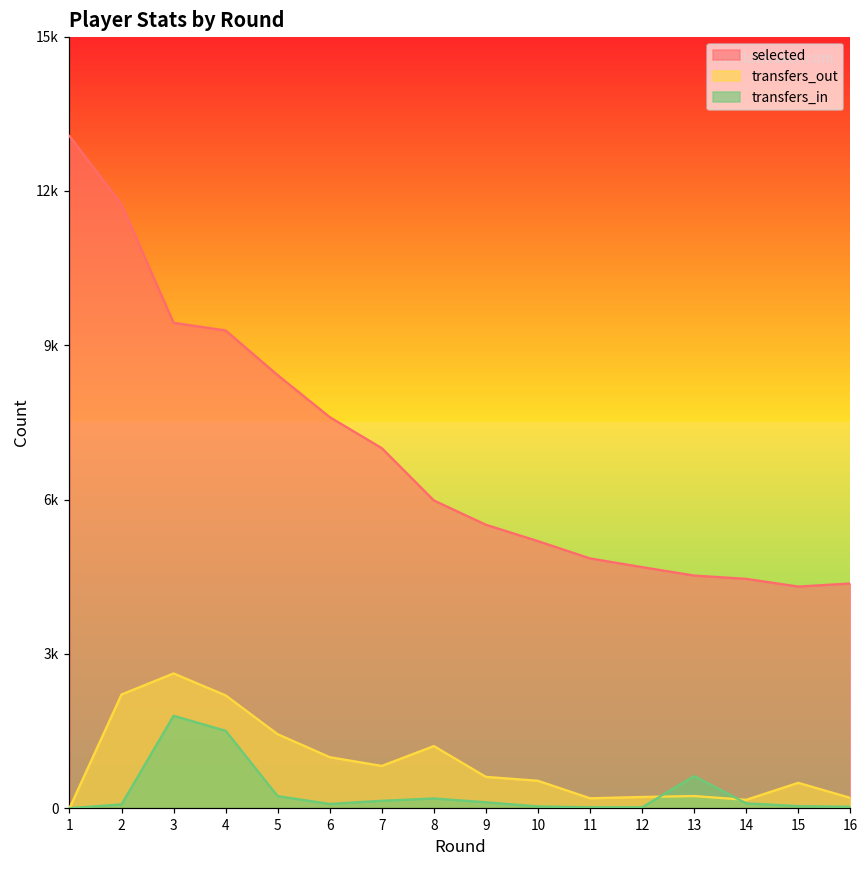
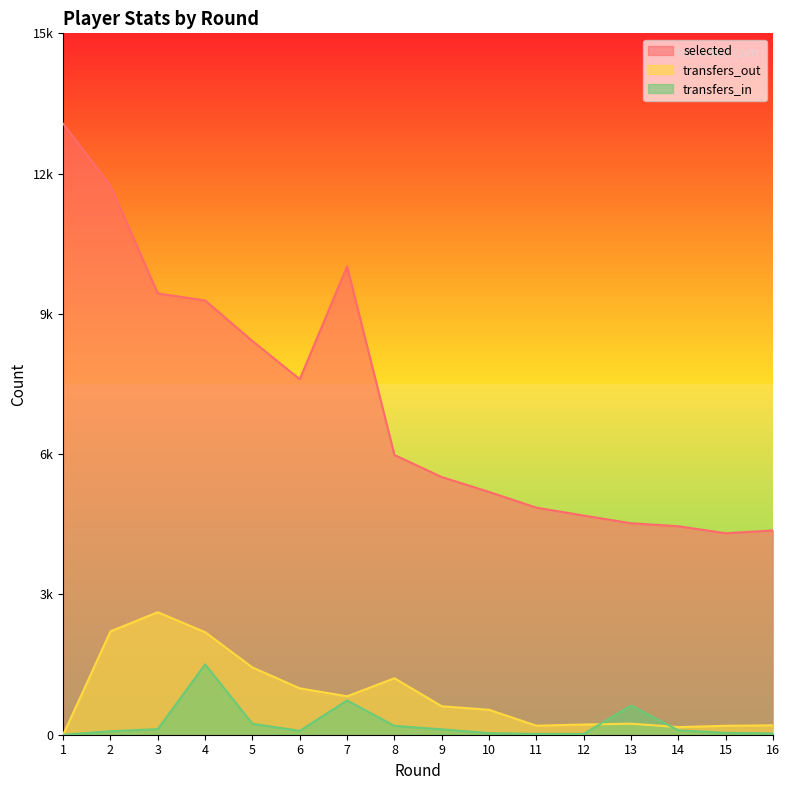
transfers_in, 3: 1800 -> 100
selected, 7: 7000 -> 10000
transfers_in, 7: 100 -> 700
transfers_out, 15: 500 -> 200
